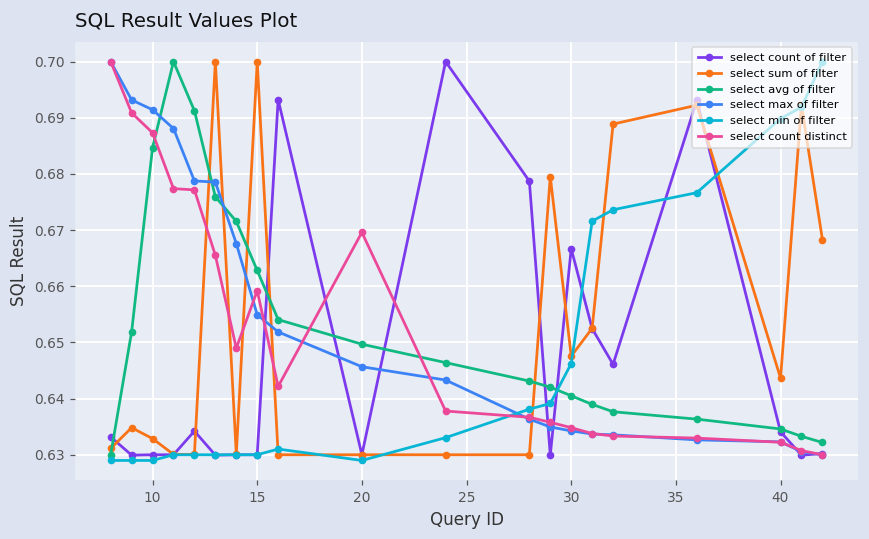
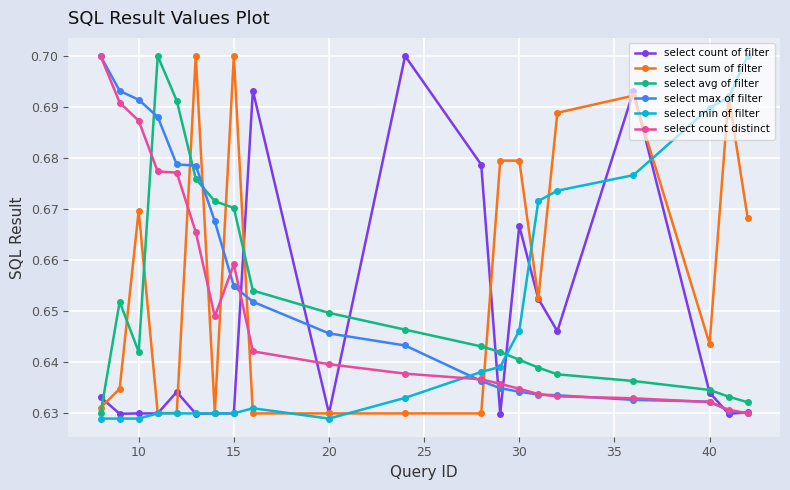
select sum of filter, 10: 0.633 -> 0.670
select avg of filter, 10: 0.685 -> 0.642
select avg of filter, 15: 0.663 -> 0.670
select count distinct, 20: 0.670 -> 0.640
select sum of filter, 30: 0.648 -> 0.680
